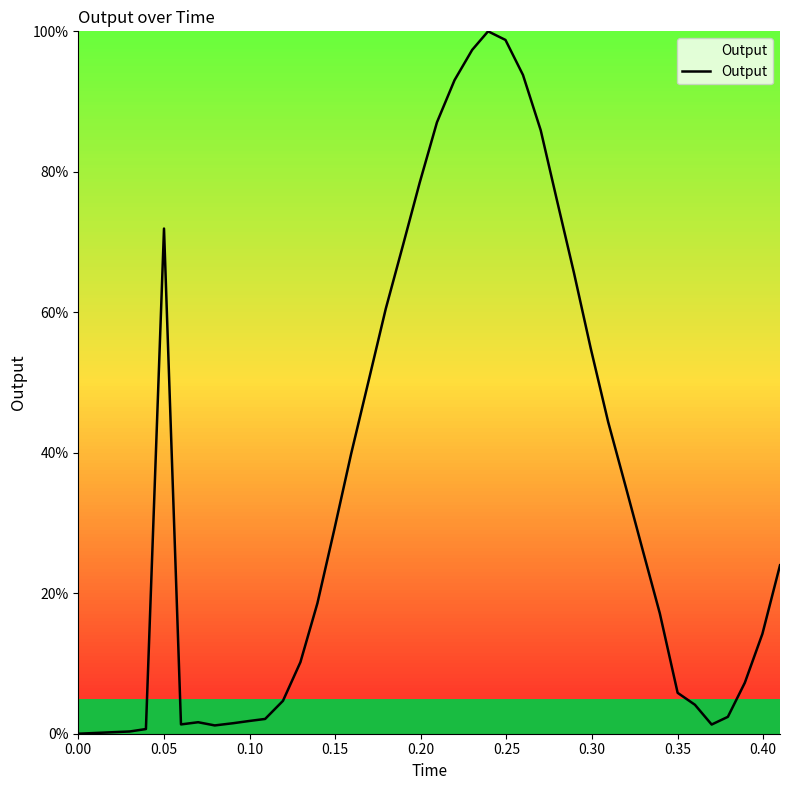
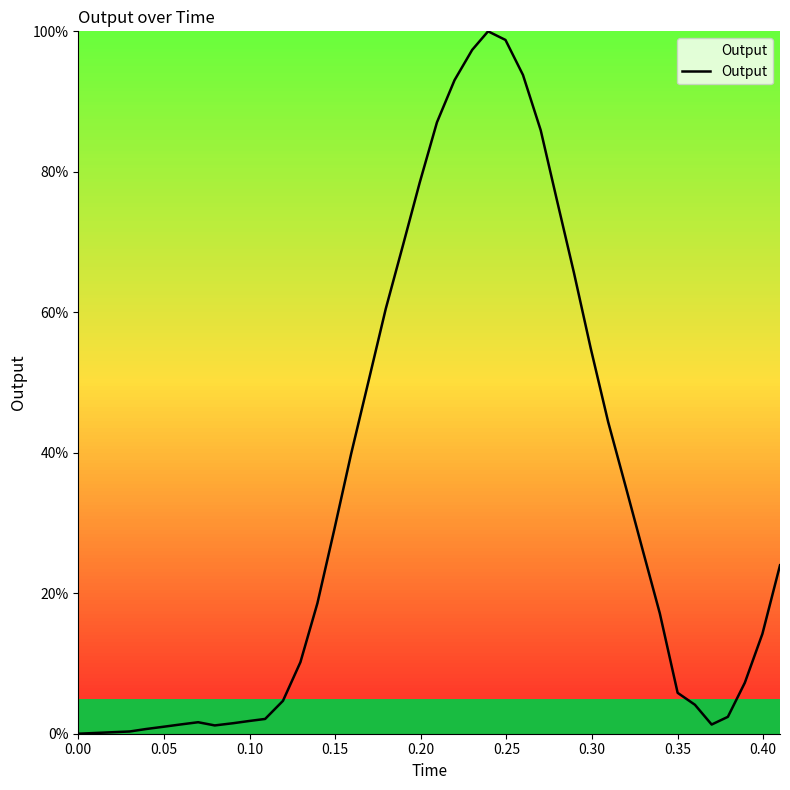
0.05: 72% -> 1%
